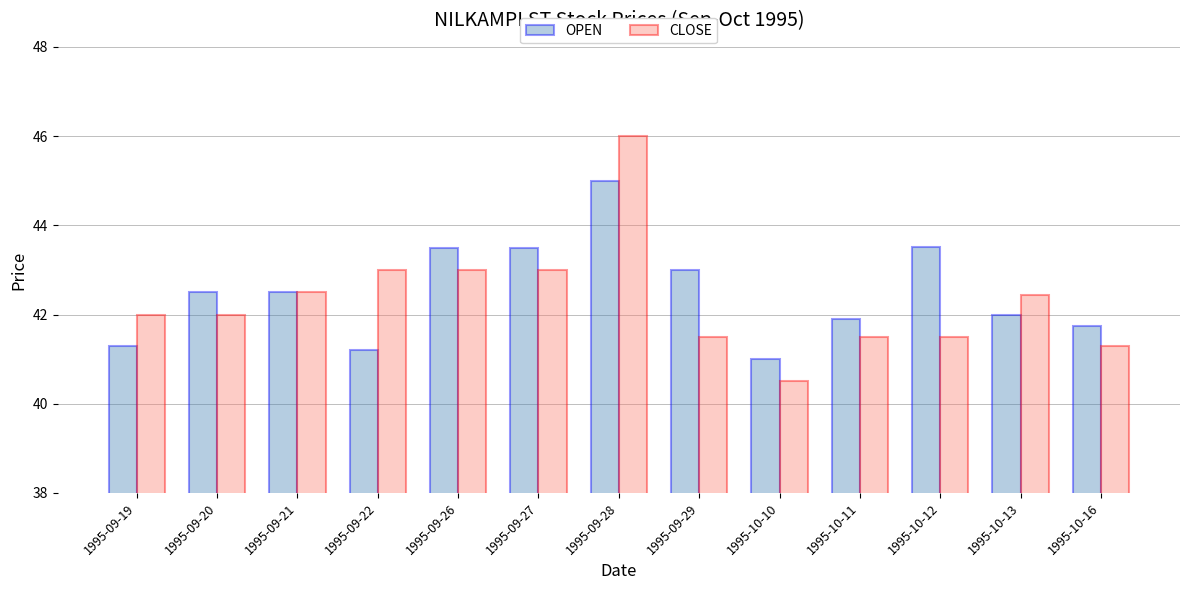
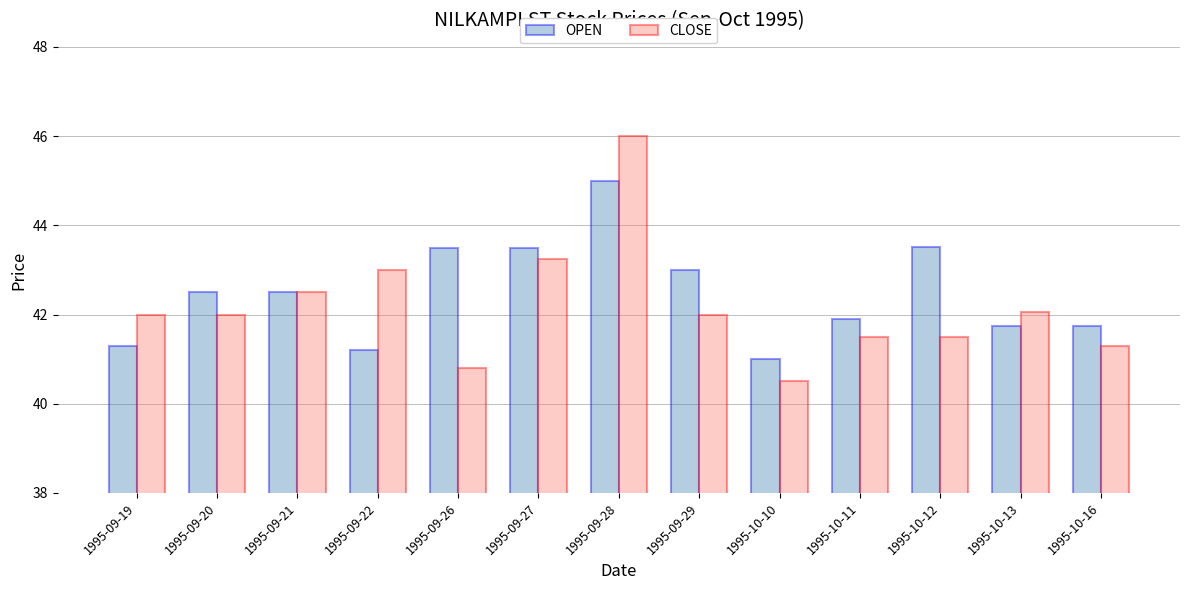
CLOSE, 1995-09-26: 43.0 -> 40.8
CLOSE, 1995-09-27: 43.0 -> 43.3
CLOSE, 1995-09-29: 41.5 -> 42.0
OPEN, 1995-10-13: 42.0 -> 41.8
CLOSE, 1995-10-13: 42.4 -> 42.1
